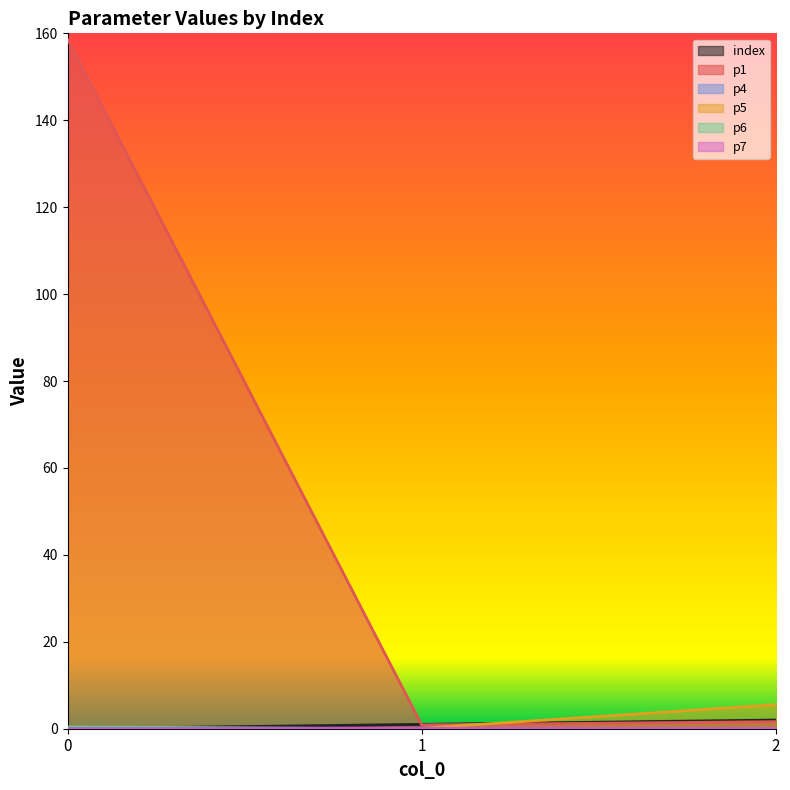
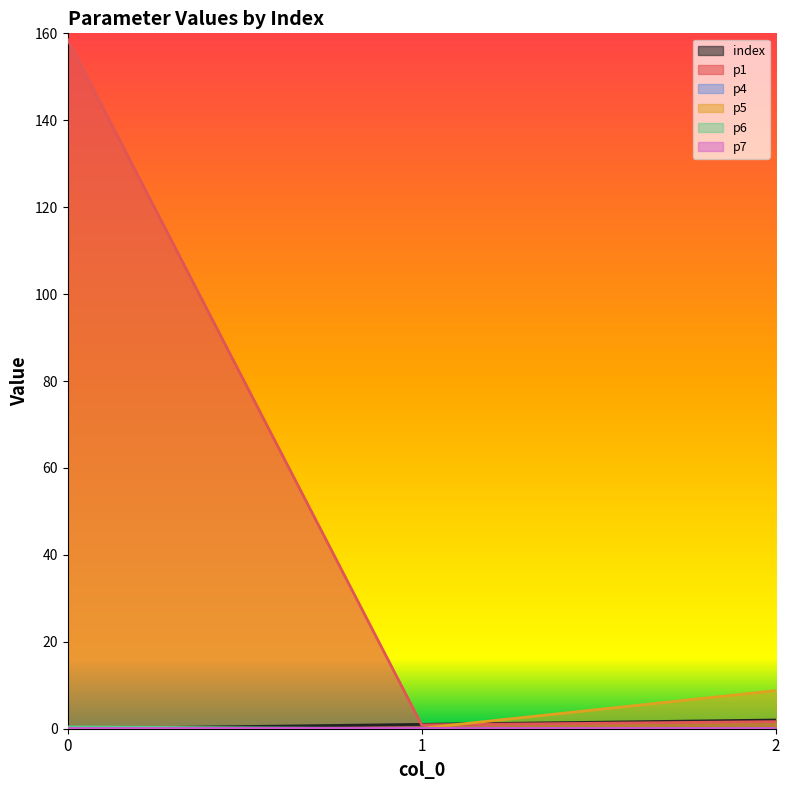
p5, 2: 6 -> 9
